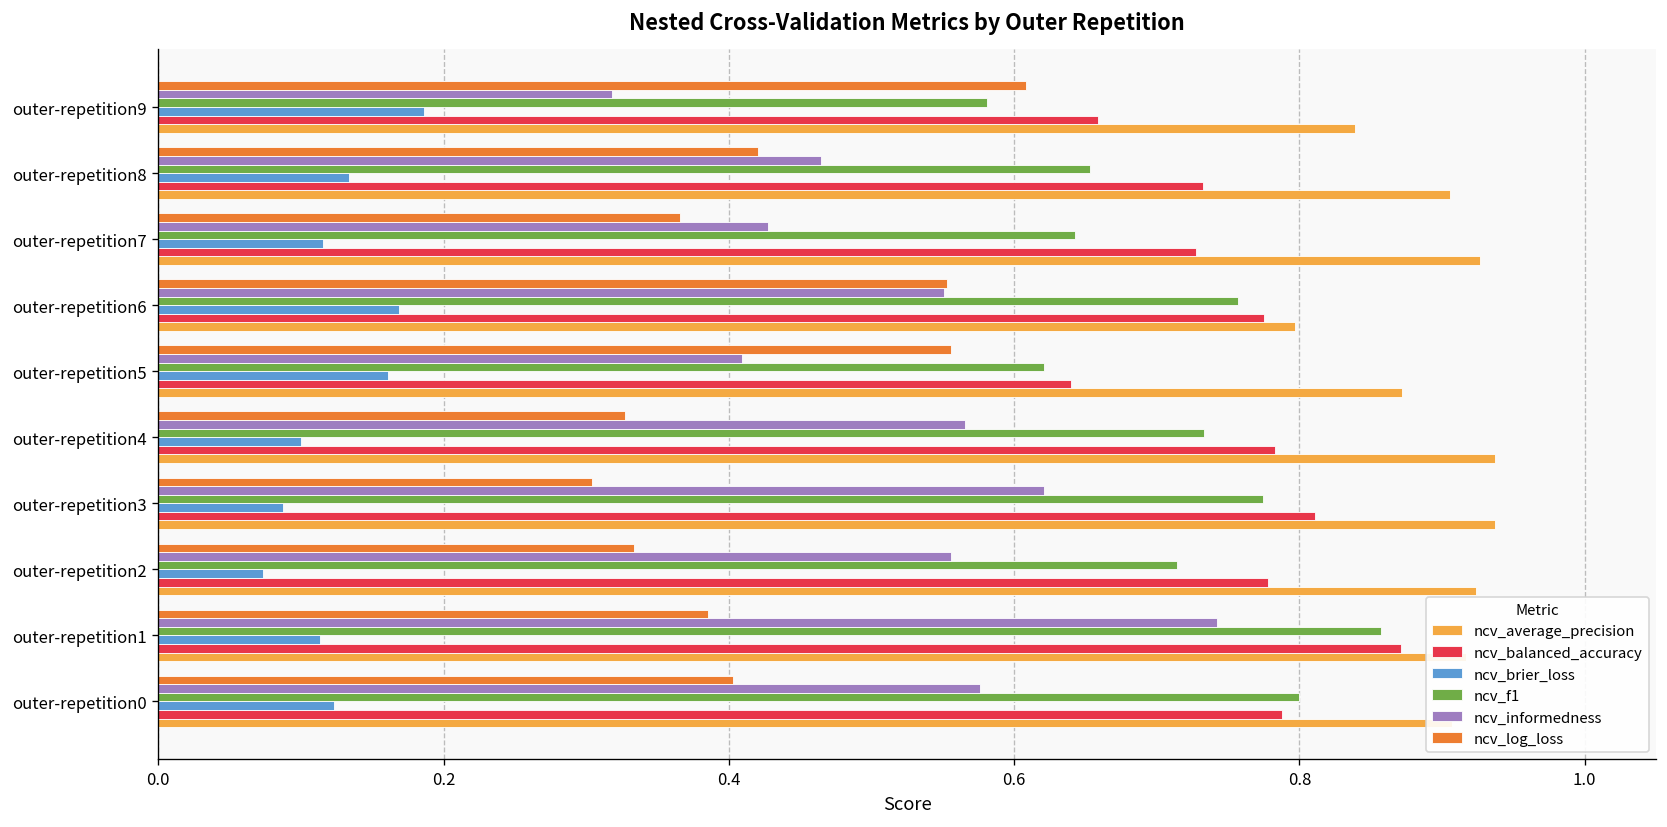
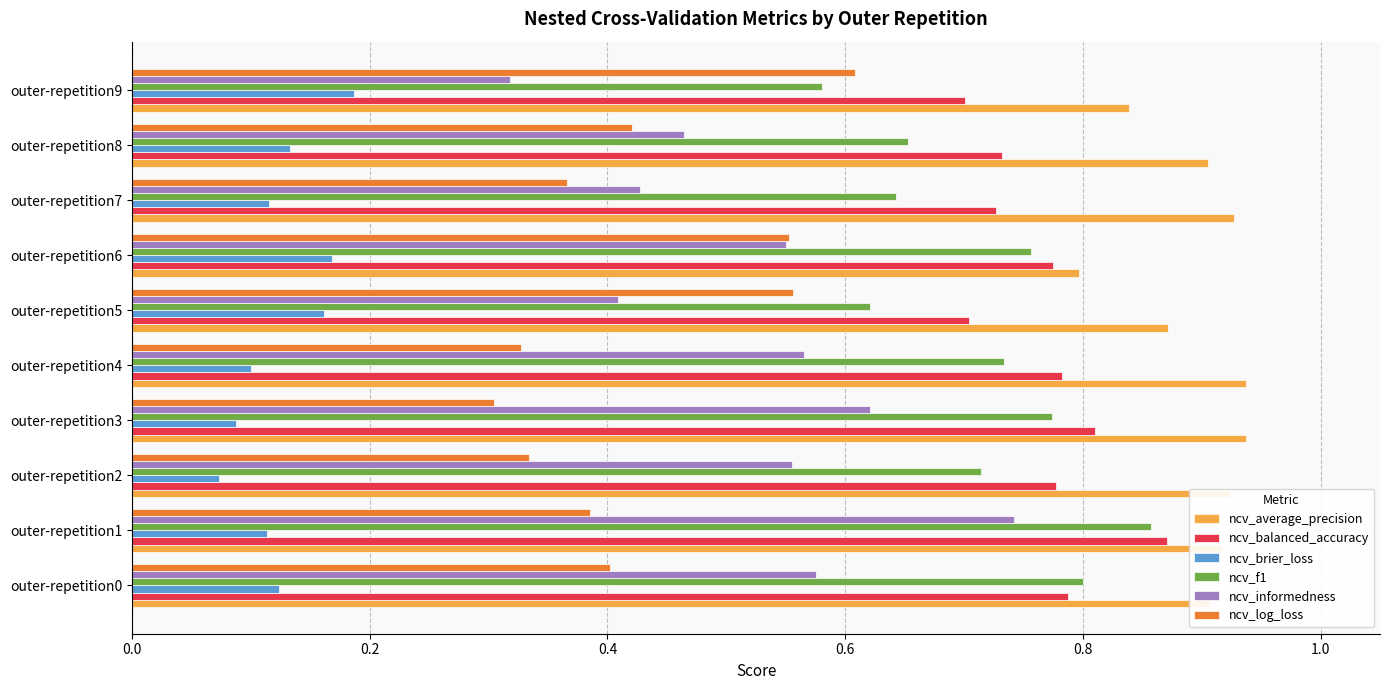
ncv_balanced_accuracy, outer-repetition9: 0.659 -> 0.701
ncv_balanced_accuracy, outer-repetition5: 0.640 -> 0.705
